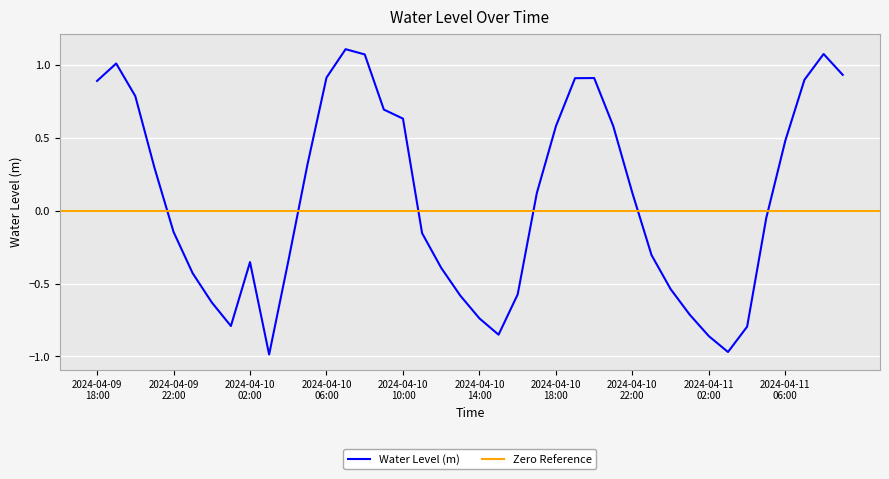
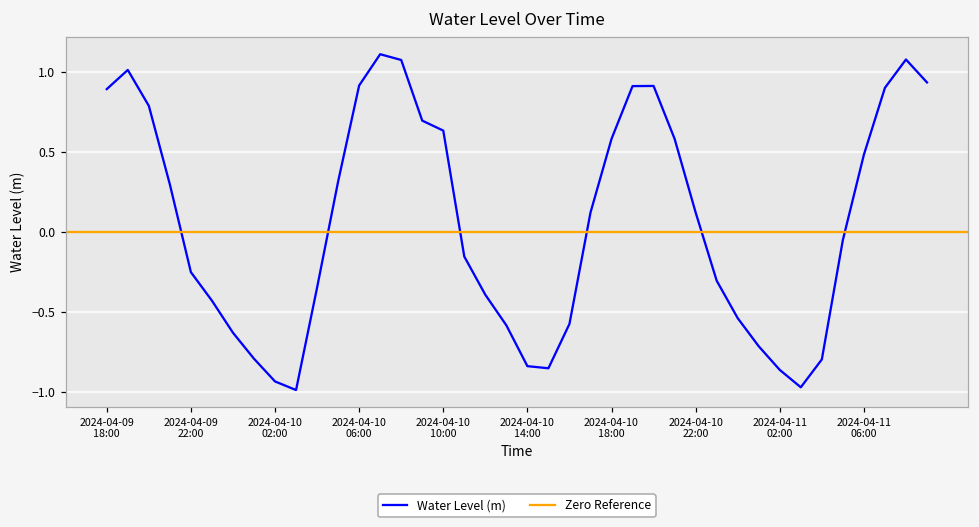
2024-04-09 22:00: -0.15 -> -0.25
2024-04-10 02:00: -0.35 -> -0.93
2024-04-10 14:00: -0.74 -> -0.84
